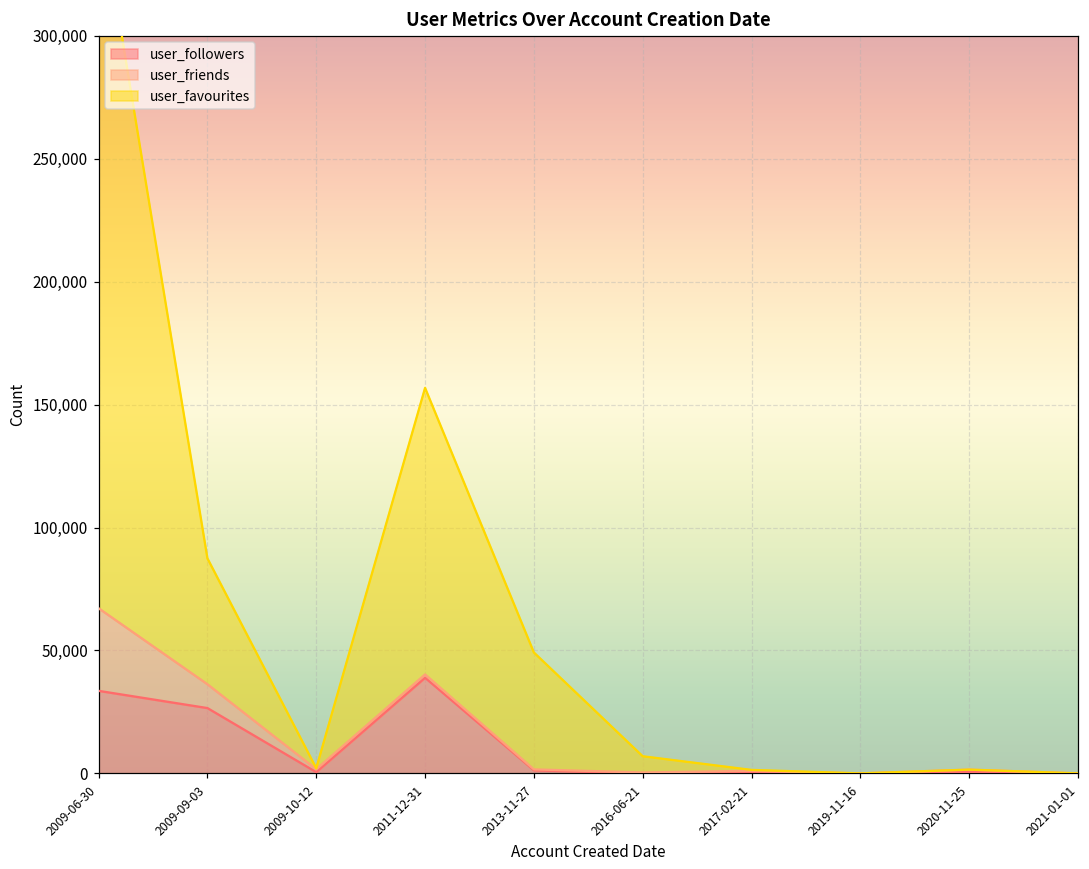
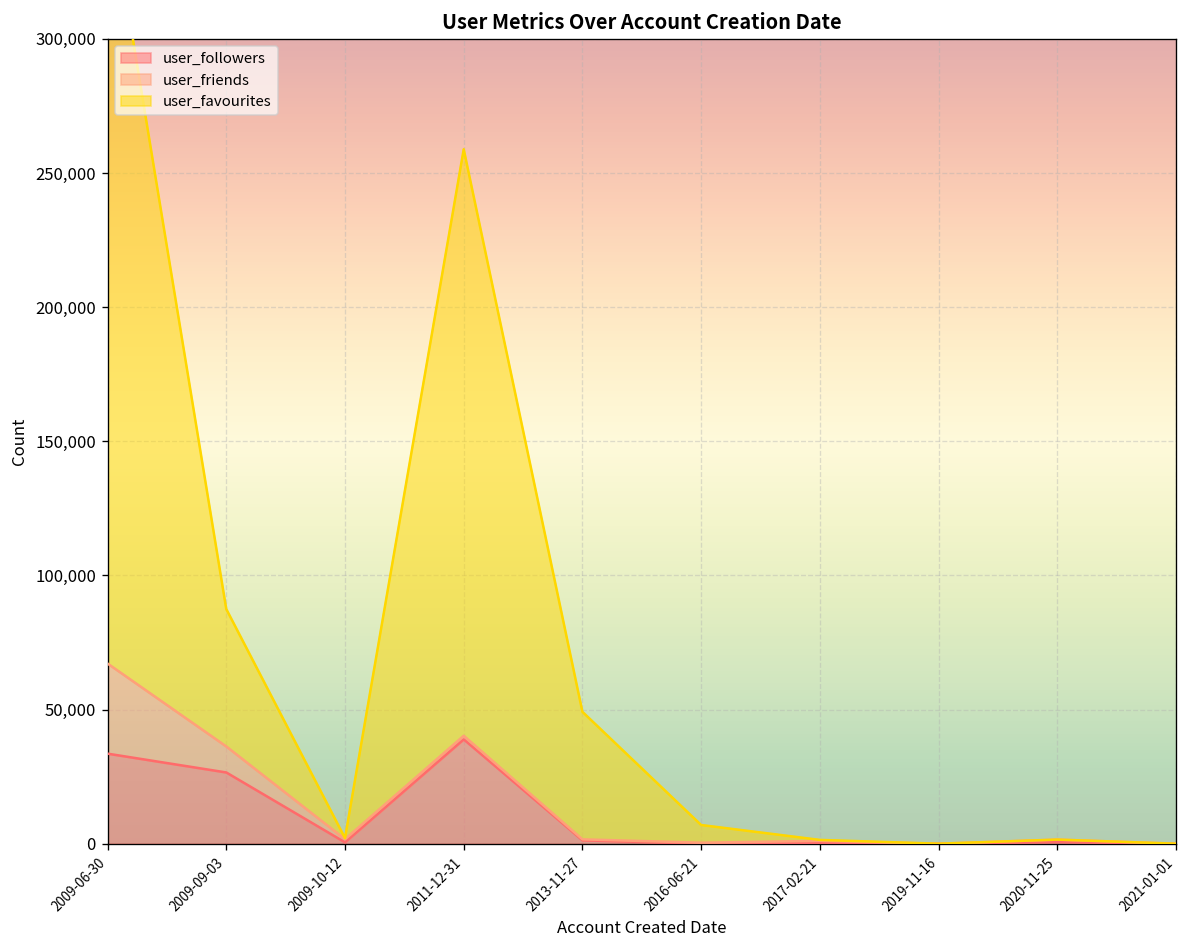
user_favourites, 2011-12-31: 117,000 -> 219,000
